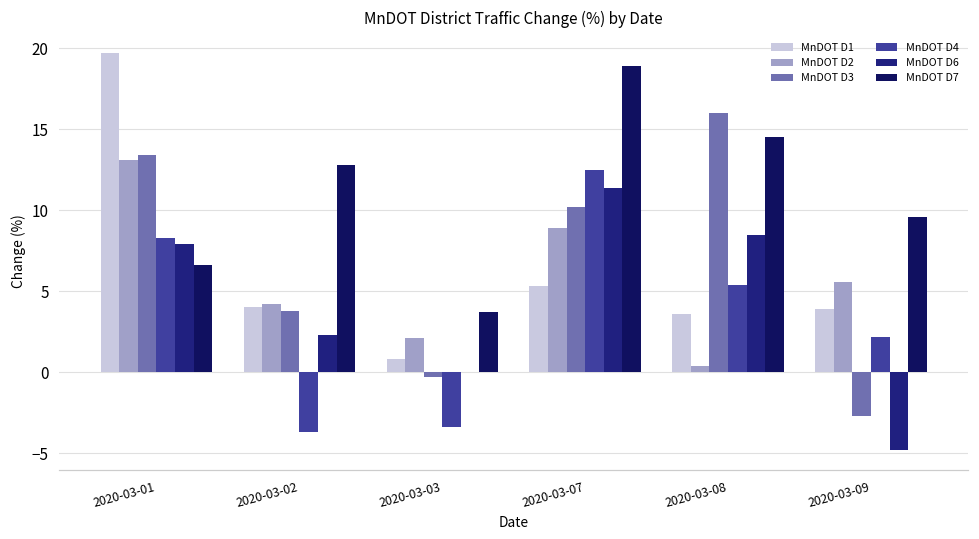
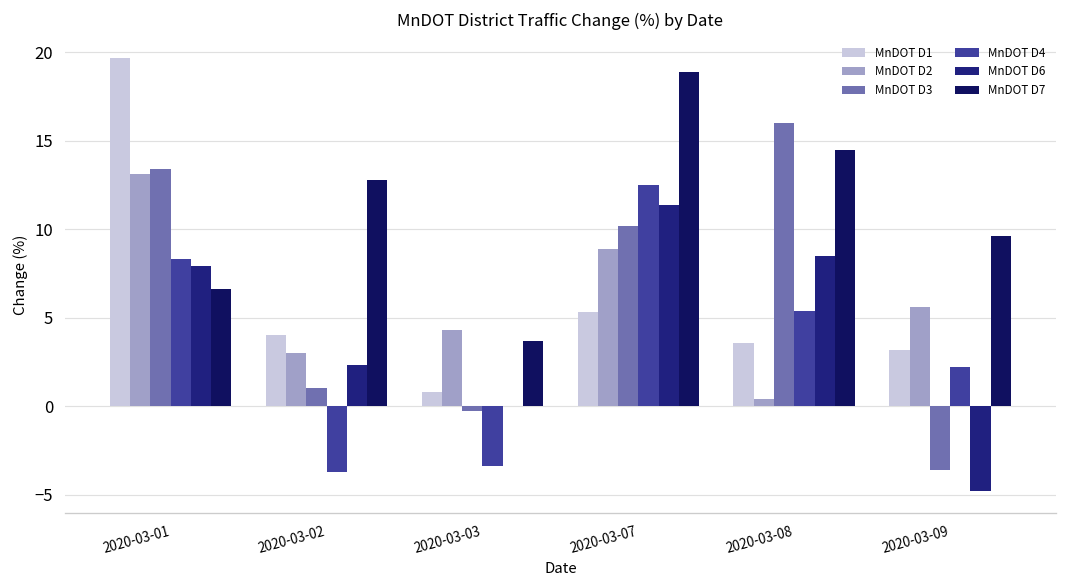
MnDOT D2, 2020-03-02: 4.2 -> 3.0
MnDOT D3, 2020-03-02: 3.8 -> 1.0
MnDOT D2, 2020-03-03: 2.1 -> 4.3
MnDOT D1, 2020-03-09: 3.9 -> 3.2
MnDOT D3, 2020-03-09: -2.7 -> -3.6
